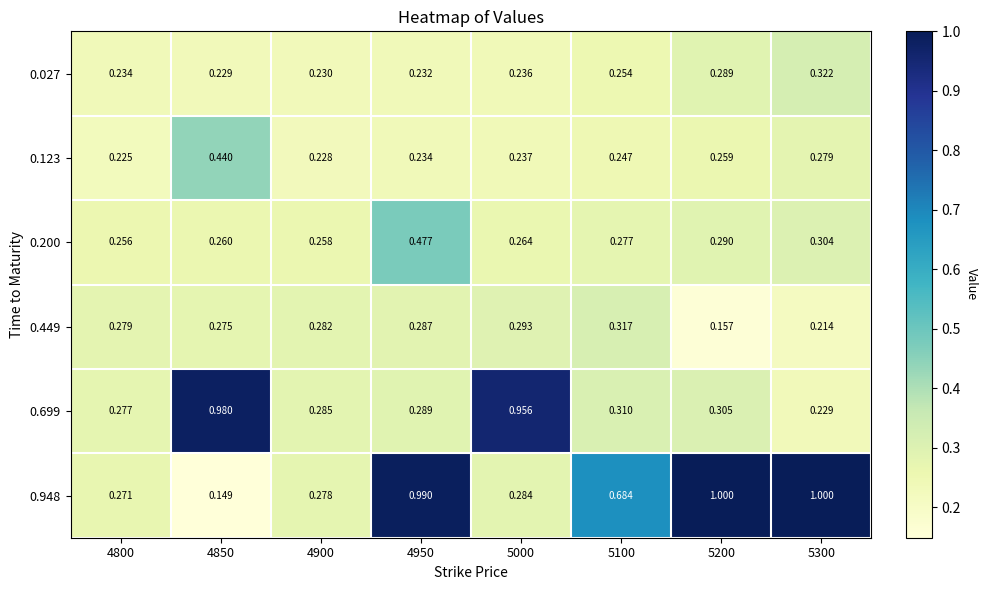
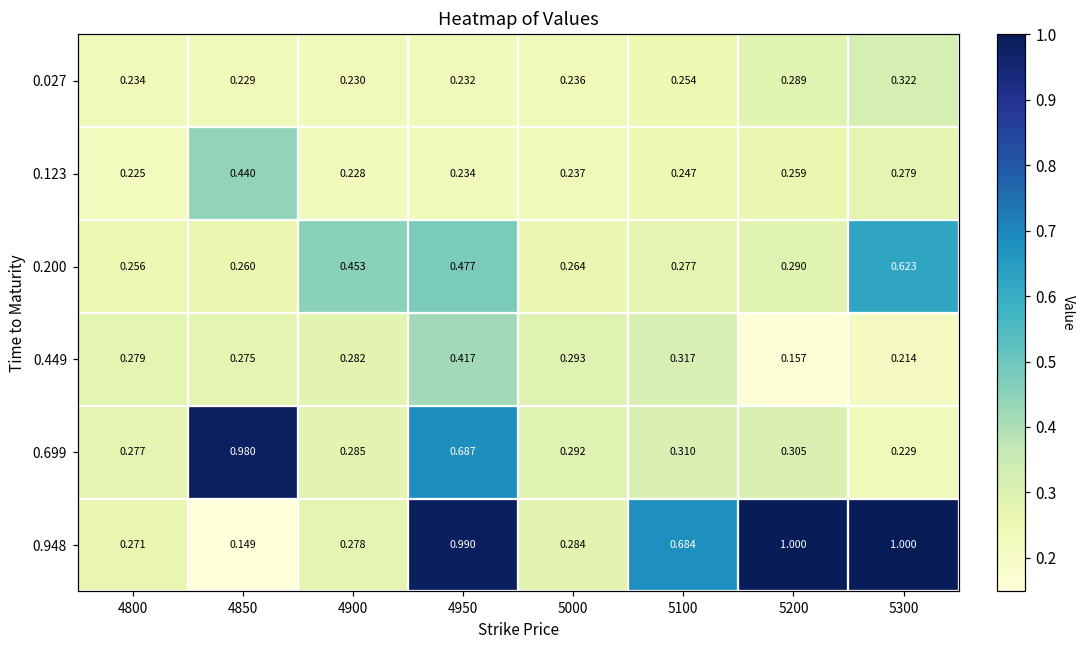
0.200, 4900: 0.258 -> 0.453
0.200, 5300: 0.304 -> 0.623
0.449, 4950: 0.287 -> 0.417
0.699, 4950: 0.289 -> 0.687
0.699, 5000: 0.956 -> 0.292
